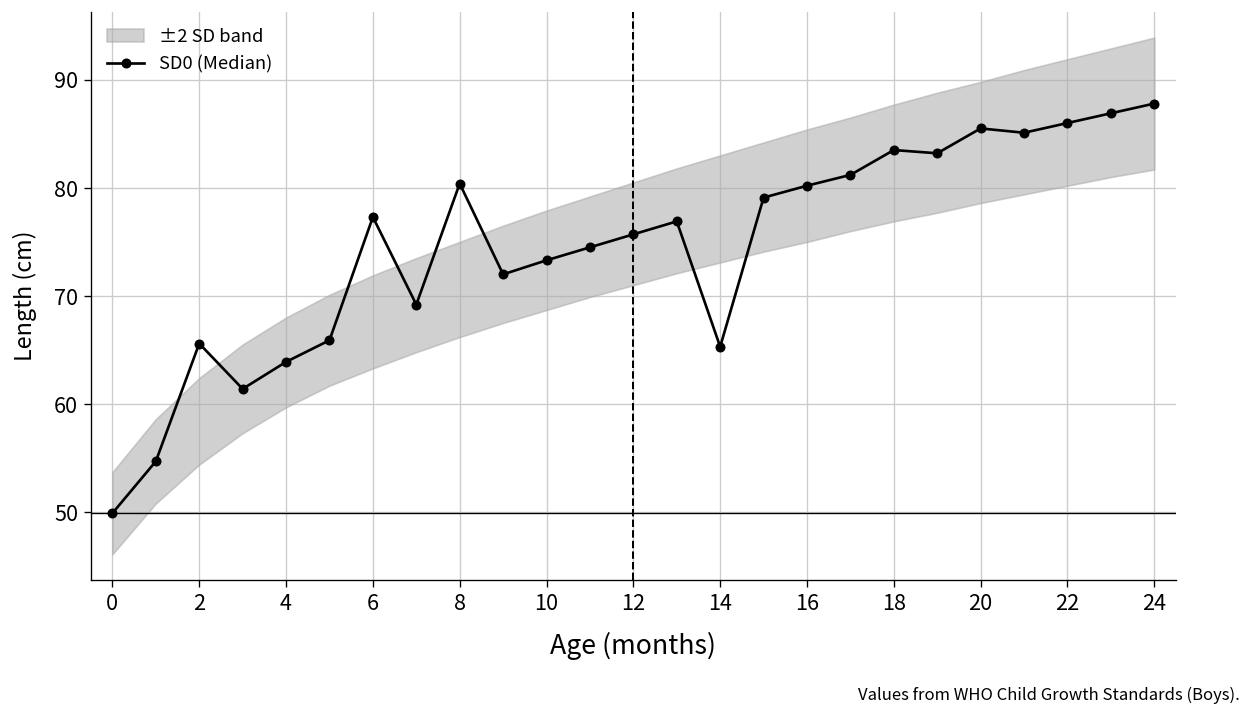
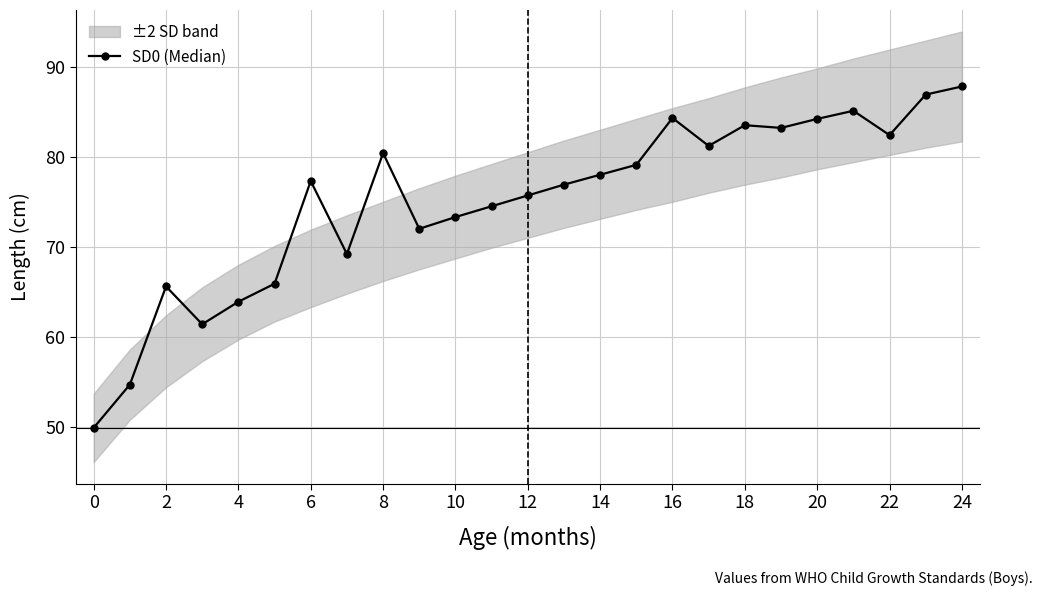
SD0 (Median), 14: 65 -> 78
SD0 (Median), 16: 80 -> 84
SD0 (Median), 20: 86 -> 84
SD0 (Median), 22: 86 -> 82
